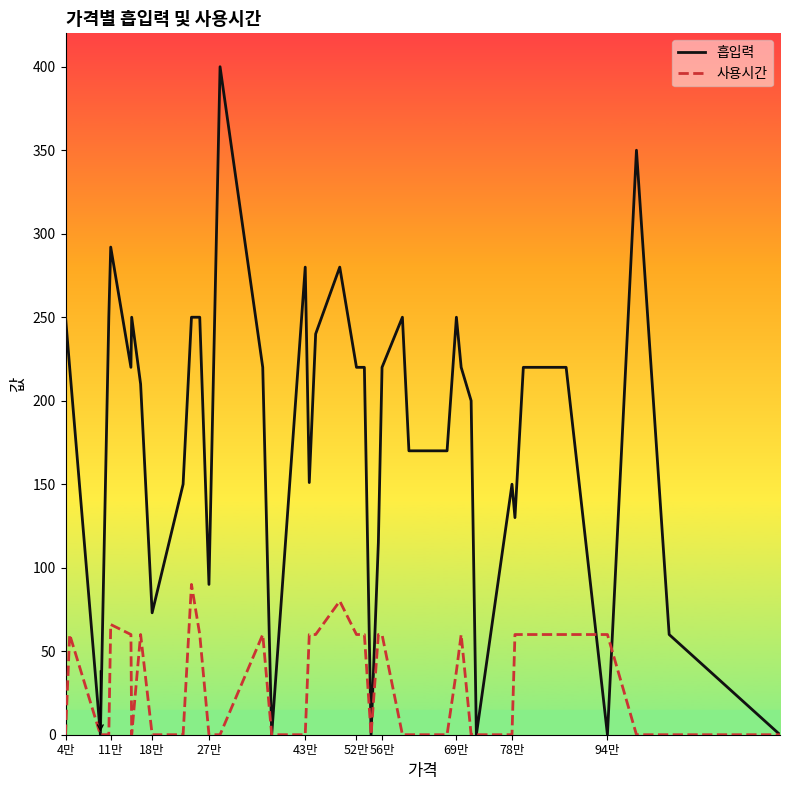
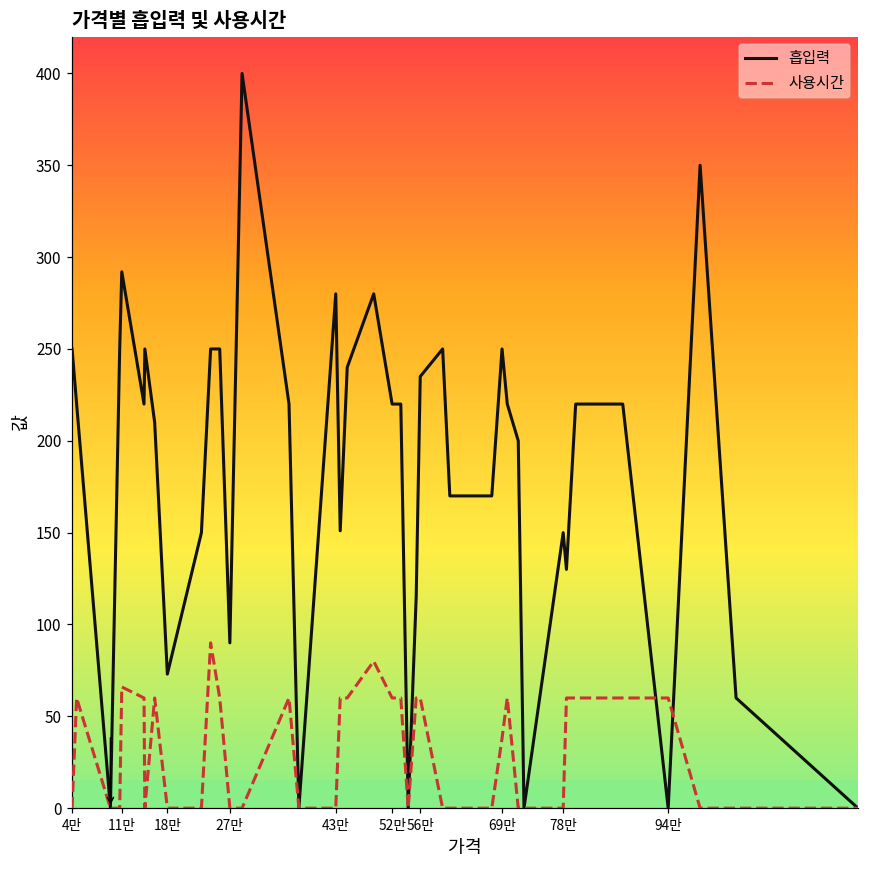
흡입력, 56만: 220 -> 235
